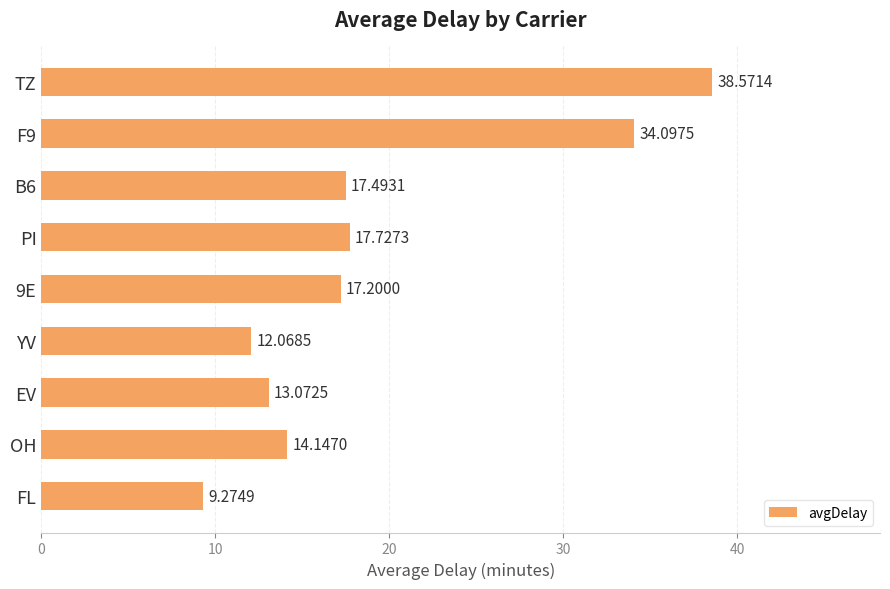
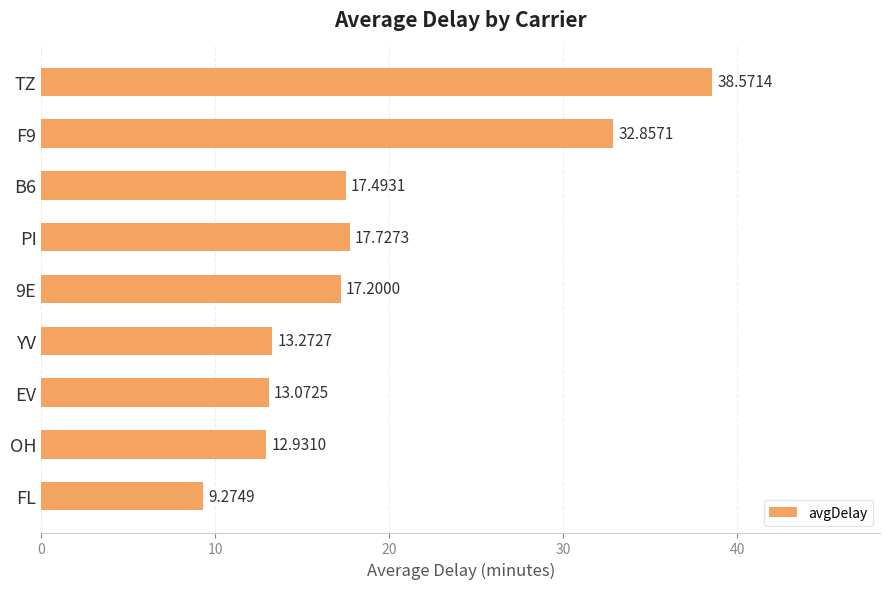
F9: 34.0975 -> 32.8571
YV: 12.0685 -> 13.2727
OH: 14.1470 -> 12.9310
